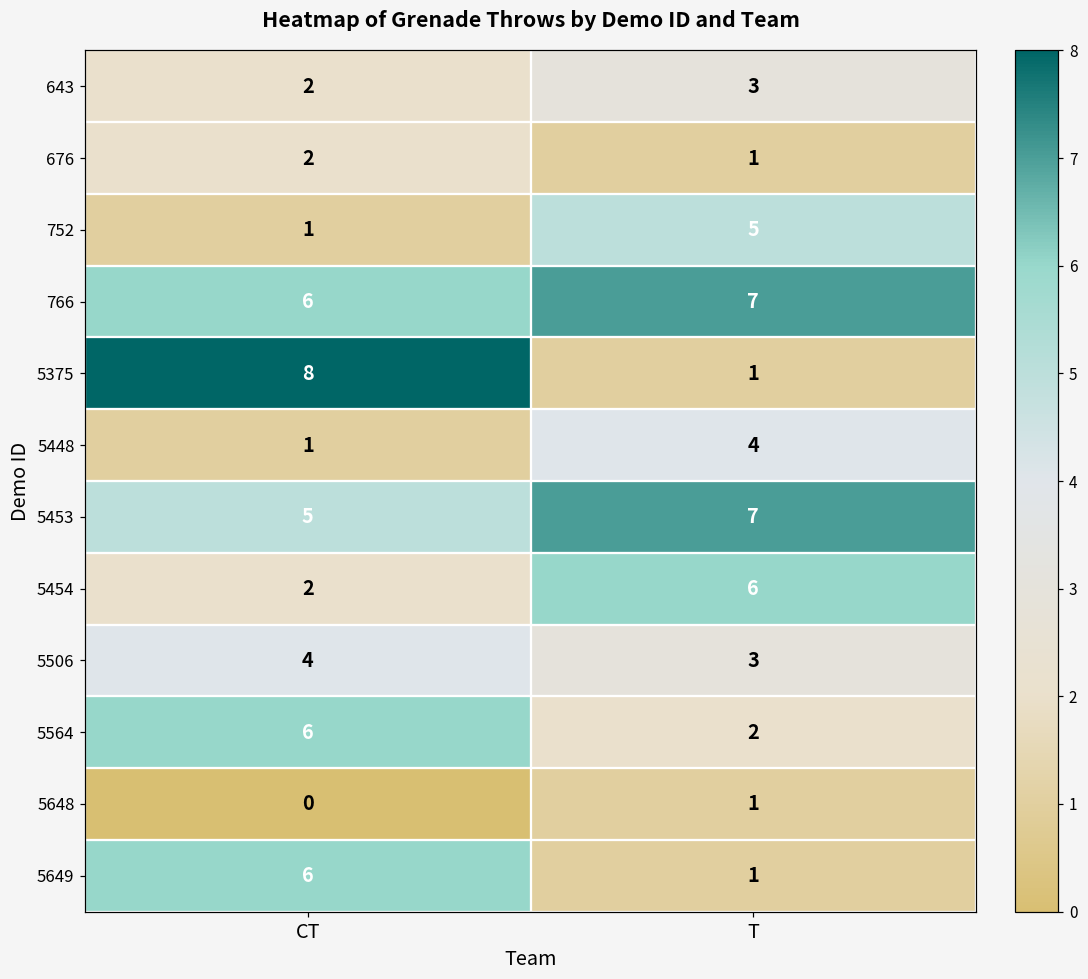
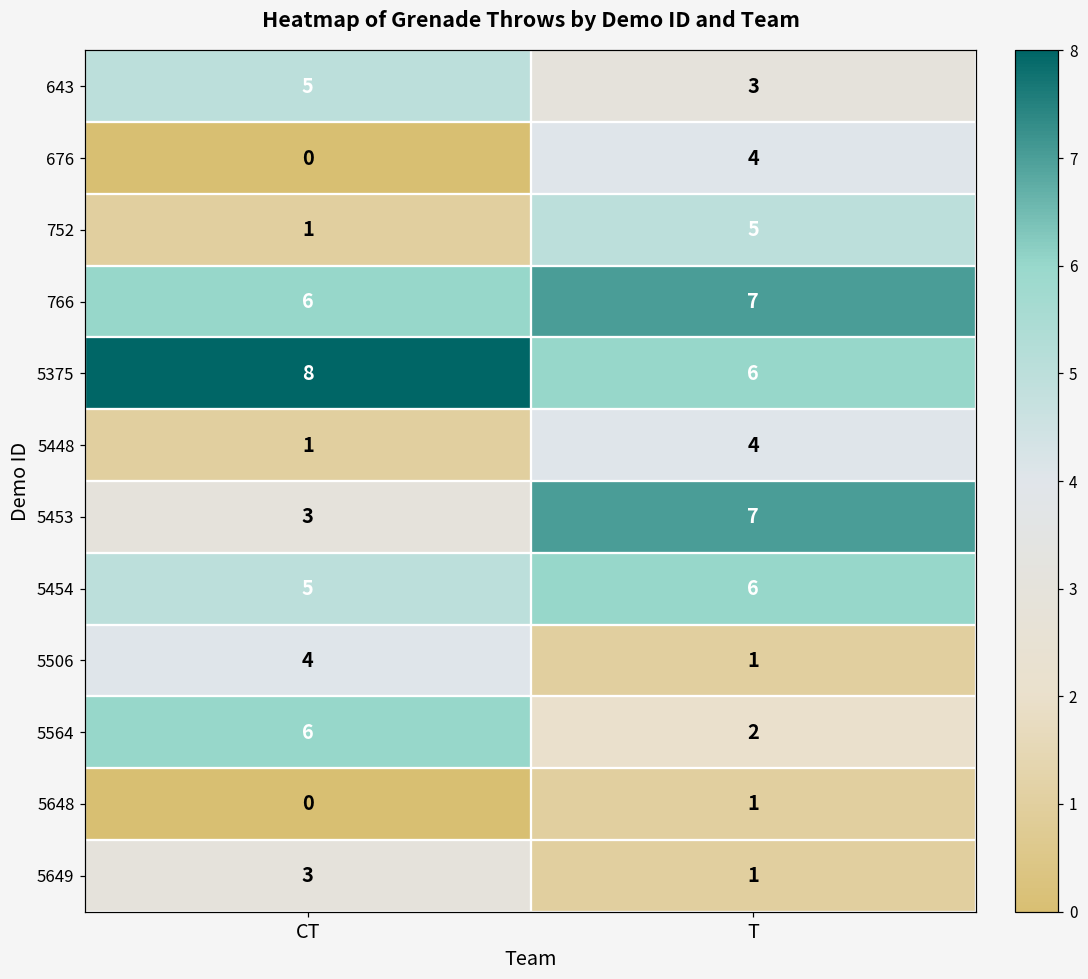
643, CT: 2 -> 5
676, CT: 2 -> 0
676, T: 1 -> 4
5375, T: 1 -> 6
5453, CT: 5 -> 3
5454, CT: 2 -> 5
5506, T: 3 -> 1
5649, CT: 6 -> 3
